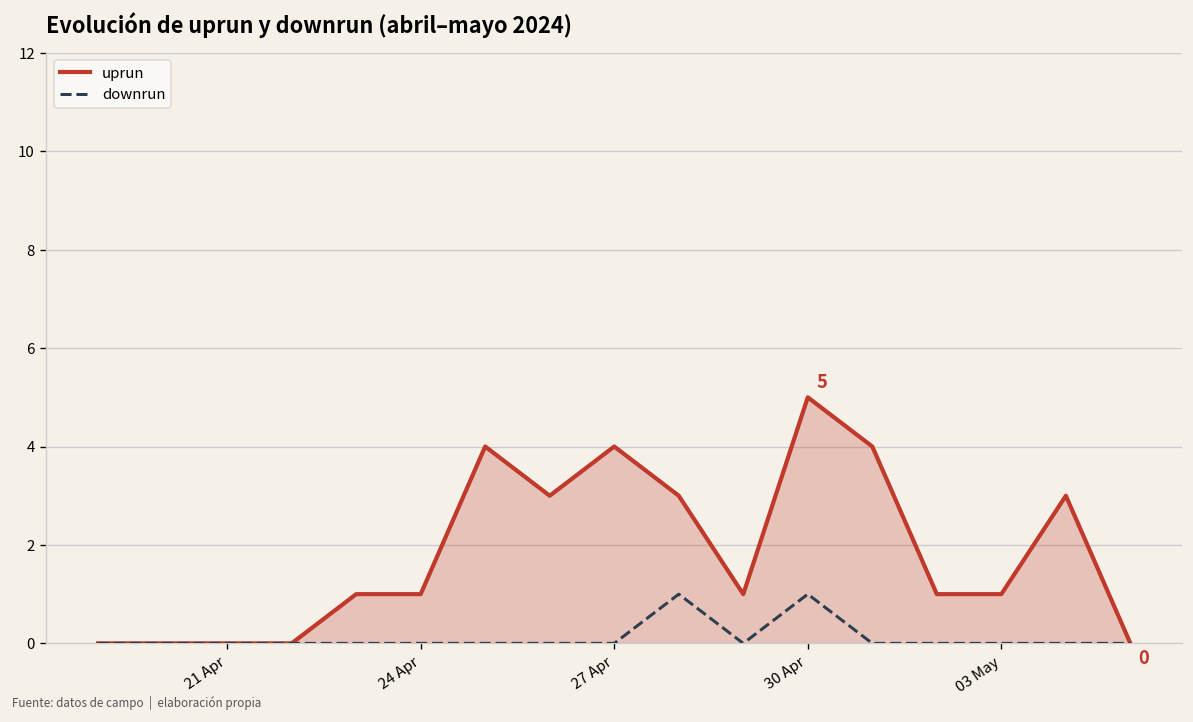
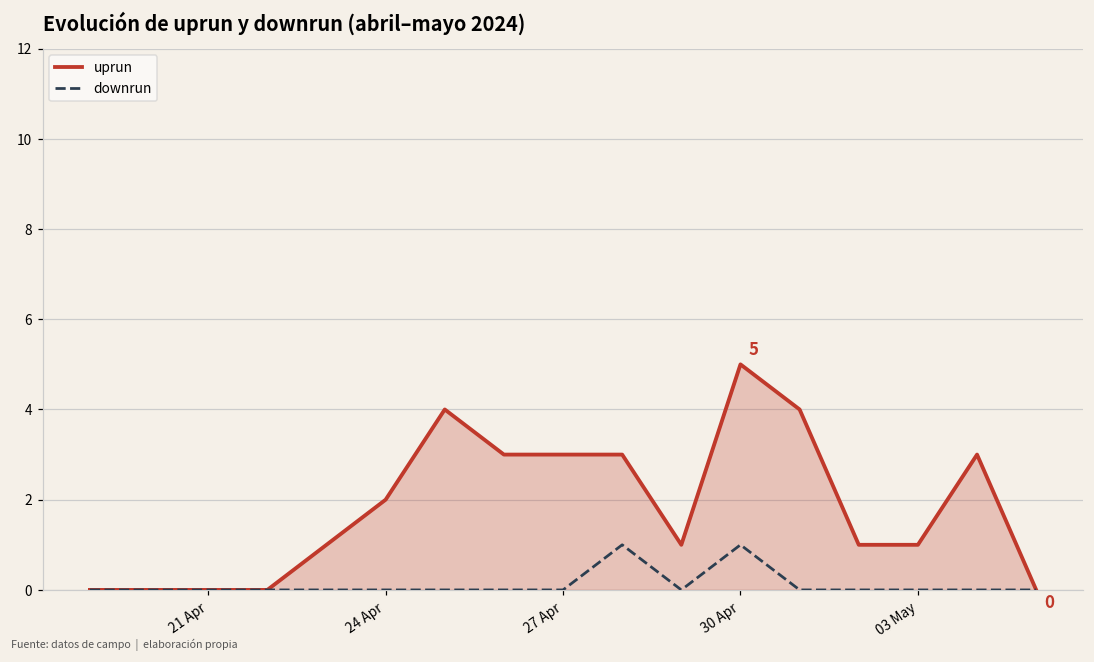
uprun, 24 Apr: 1 -> 2
uprun, 27 Apr: 4 -> 3
